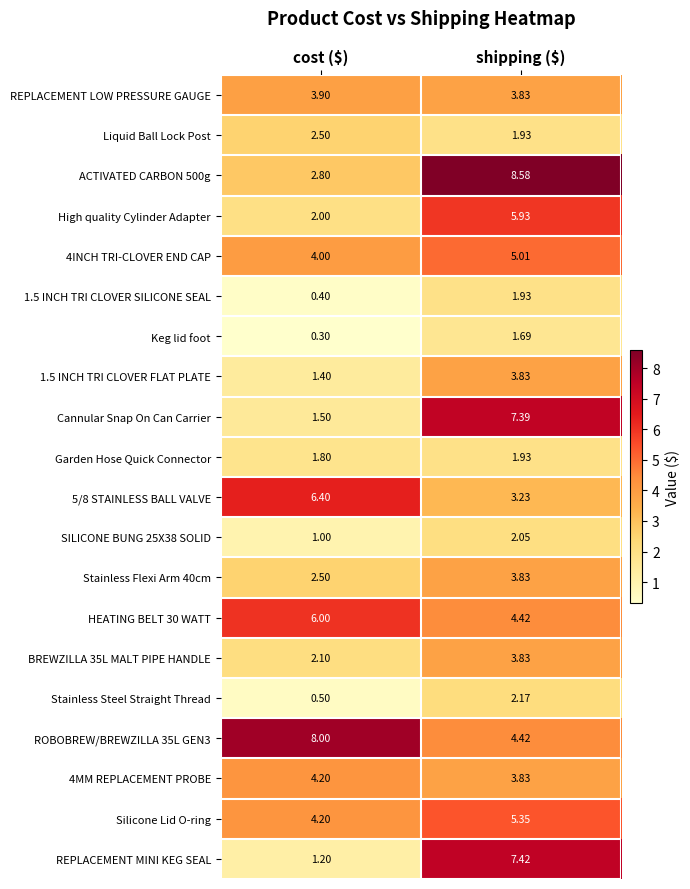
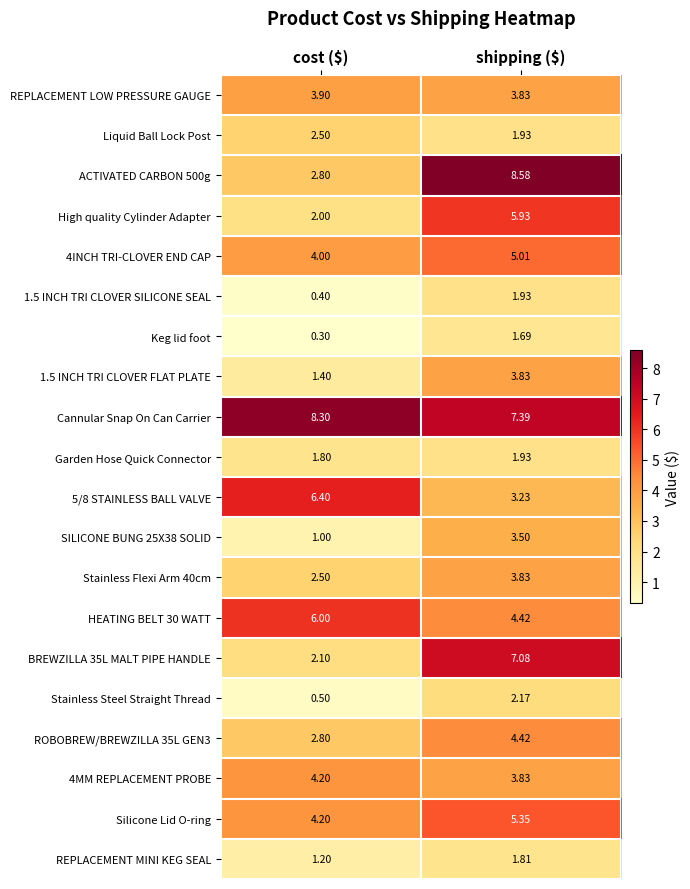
Cannular Snap On Can Carrier, cost ($): 1.50 -> 8.30
SILICONE BUNG 25X38 SOLID, shipping ($): 2.05 -> 3.50
BREWZILLA 35L MALT PIPE HANDLE, shipping ($): 3.83 -> 7.08
ROBOBREW/BREWZILLA 35L GEN3, cost ($): 8.00 -> 2.80
REPLACEMENT MINI KEG SEAL, shipping ($): 7.42 -> 1.81
